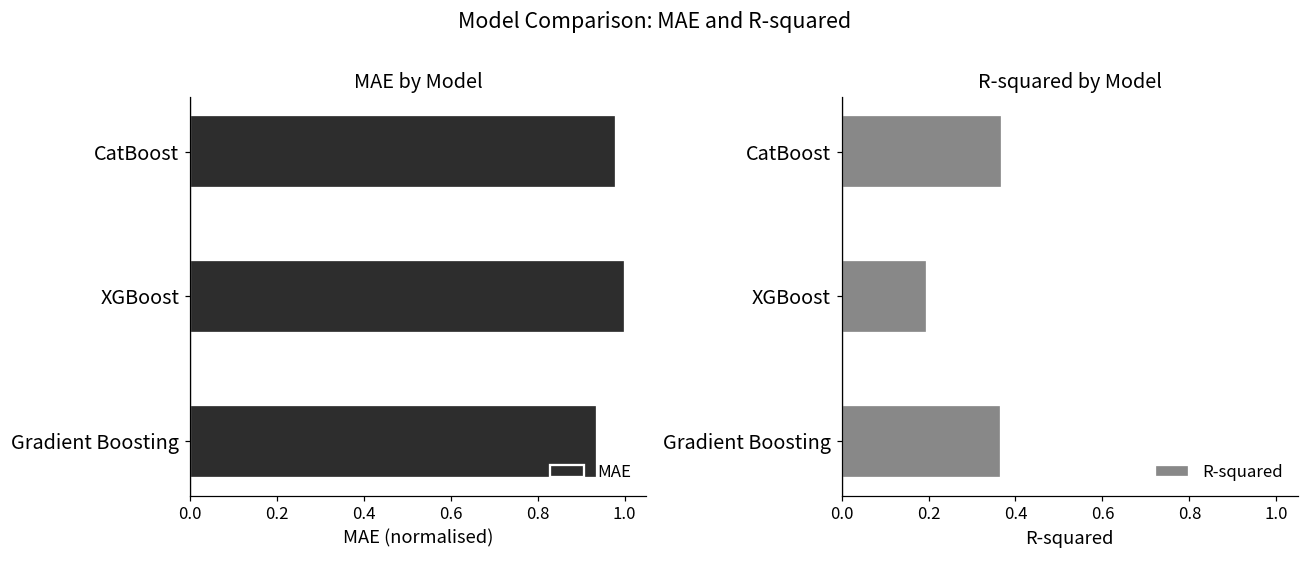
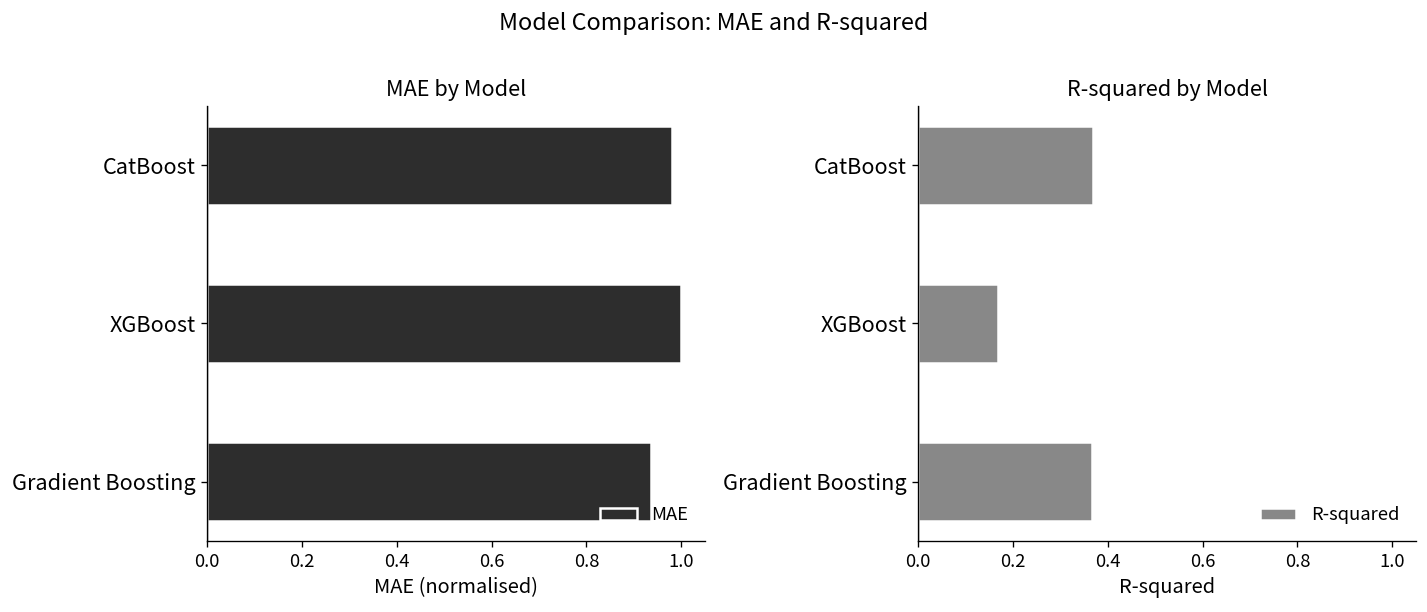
R-squared by Model, XGBoost: 0.20 -> 0.17
